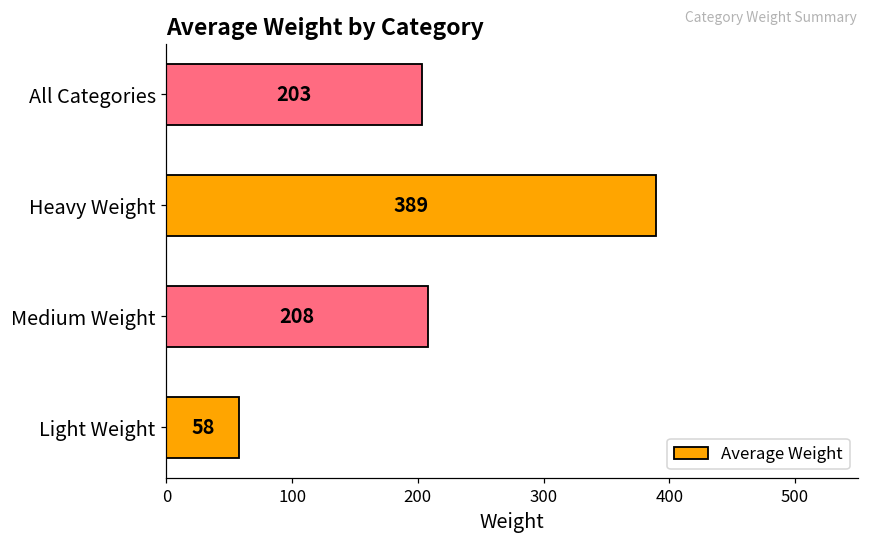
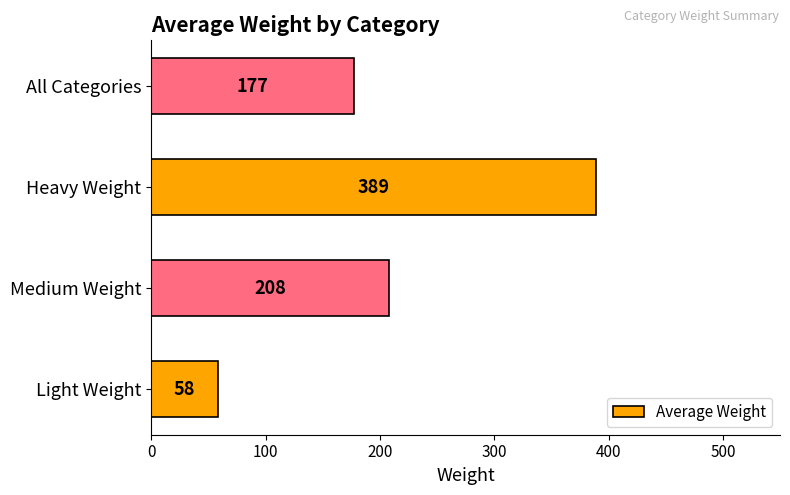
All Categories: 203 -> 177
